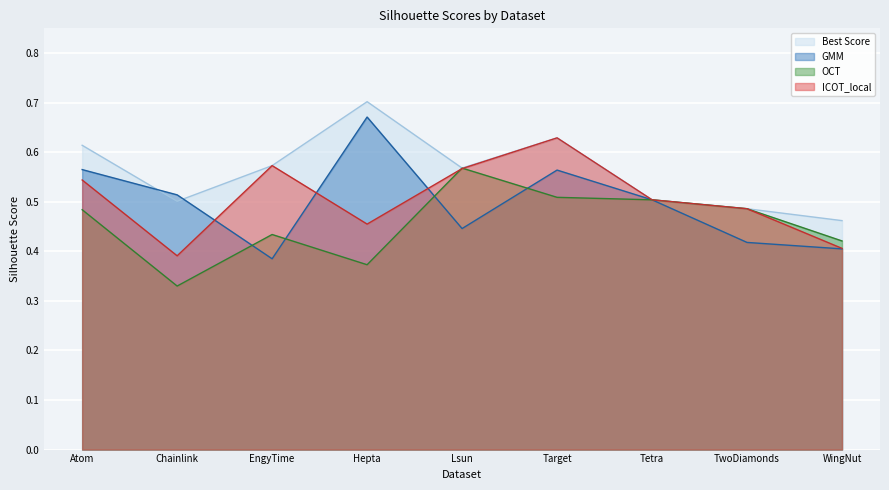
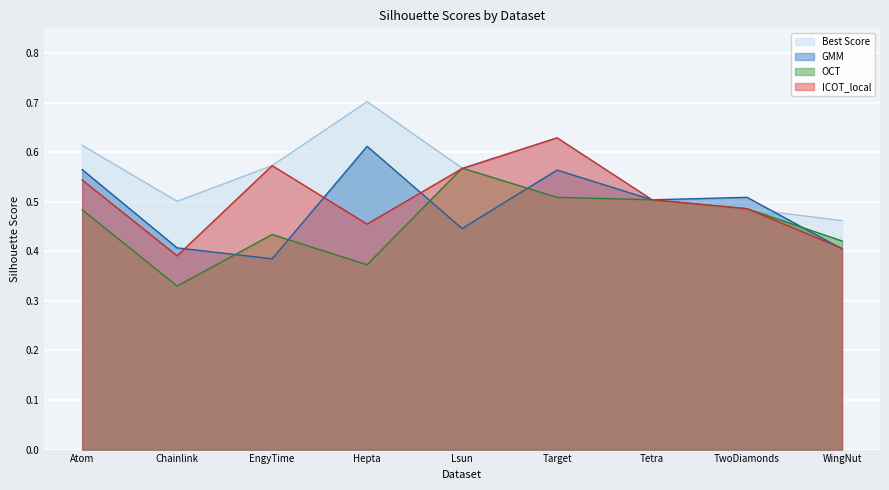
GMM, Chainlink: 0.51 -> 0.41
GMM, Hepta: 0.67 -> 0.61
GMM, TwoDiamonds: 0.42 -> 0.51
